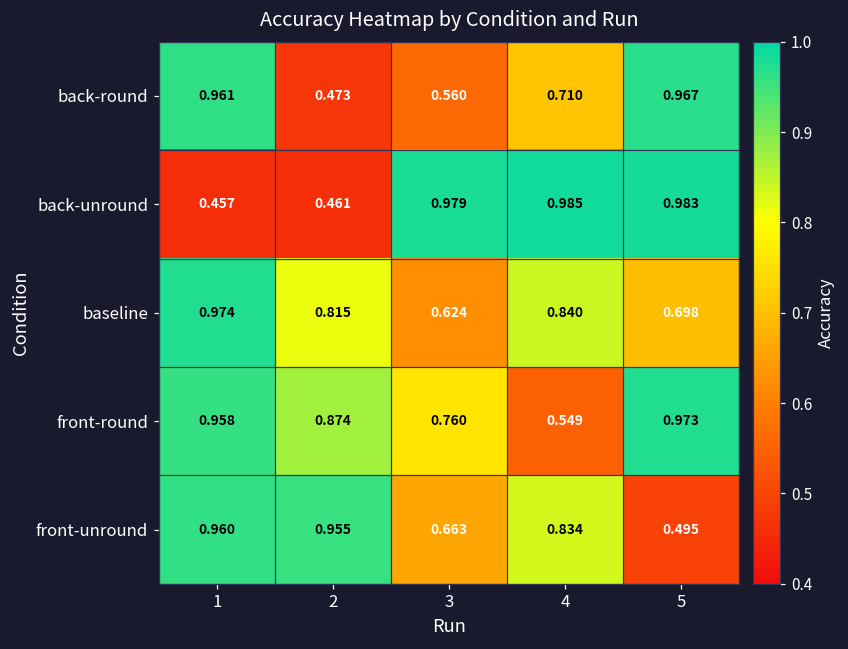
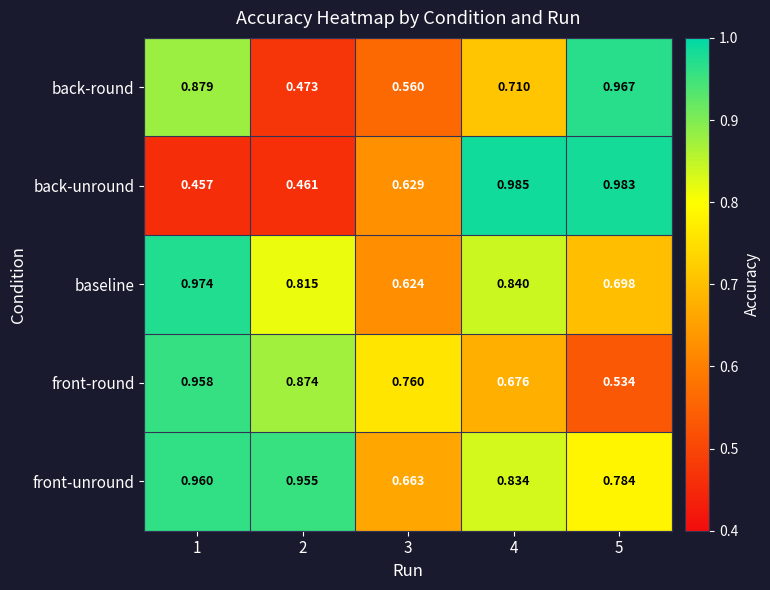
back-round, 1: 0.961 -> 0.879
back-unround, 3: 0.979 -> 0.629
front-round, 4: 0.549 -> 0.676
front-round, 5: 0.973 -> 0.534
front-unround, 5: 0.495 -> 0.784
